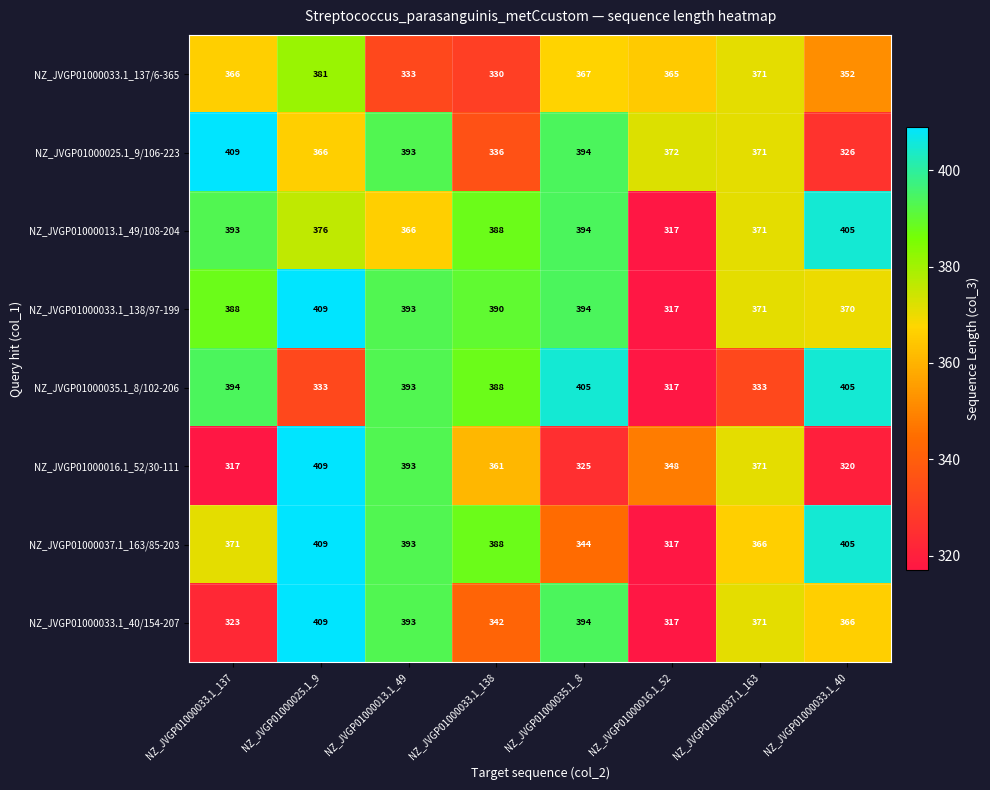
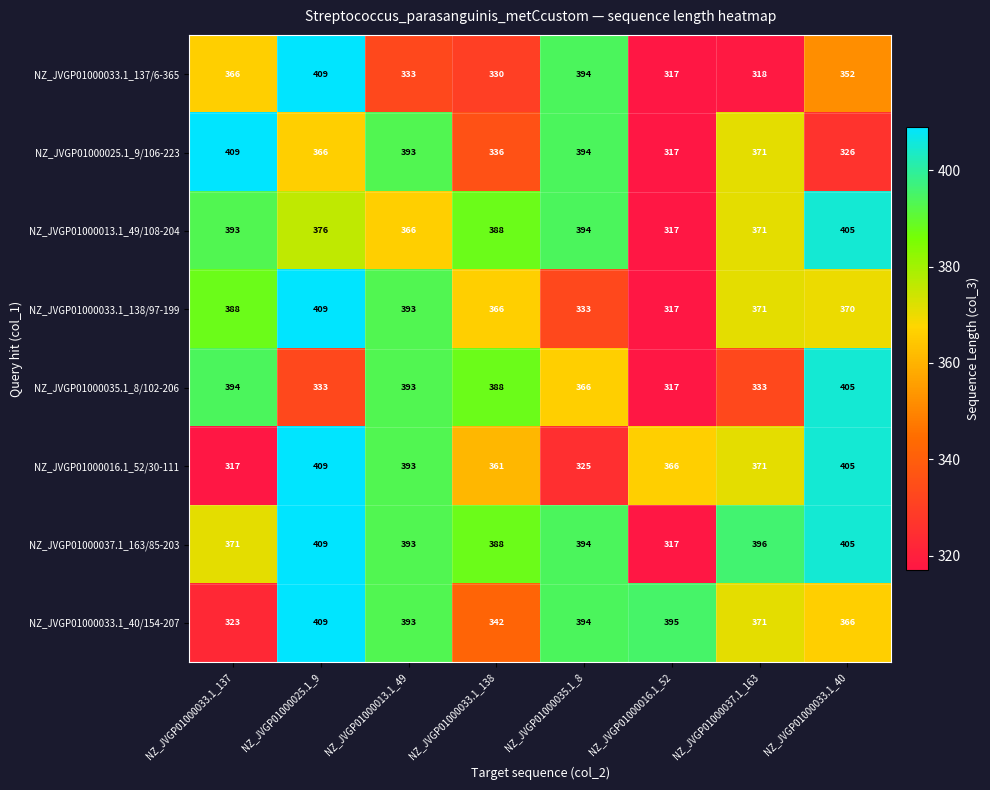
NZ_JVGP01000033.1_137/6-365, NZ_JVGP01000025.1_9: 381 -> 409
NZ_JVGP01000033.1_137/6-365, NZ_JVGP01000035.1_8: 367 -> 394
NZ_JVGP01000033.1_137/6-365, NZ_JVGP01000016.1_52: 365 -> 317
NZ_JVGP01000033.1_137/6-365, NZ_JVGP01000037.1_163: 371 -> 318
NZ_JVGP01000025.1_9/106-223, NZ_JVGP01000016.1_52: 372 -> 317
NZ_JVGP01000033.1_138/97-199, NZ_JVGP01000033.1_138: 390 -> 366
NZ_JVGP01000033.1_138/97-199, NZ_JVGP01000035.1_8: 394 -> 333
NZ_JVGP01000035.1_8/102-206, NZ_JVGP01000035.1_8: 405 -> 366
NZ_JVGP01000016.1_52/30-111, NZ_JVGP01000016.1_52: 348 -> 366
NZ_JVGP01000016.1_52/30-111, NZ_JVGP01000033.1_40: 320 -> 405
NZ_JVGP01000037.1_163/85-203, NZ_JVGP01000035.1_8: 344 -> 394
NZ_JVGP01000037.1_163/85-203, NZ_JVGP01000037.1_163: 366 -> 396
NZ_JVGP01000033.1_40/154-207, NZ_JVGP01000016.1_52: 317 -> 395
